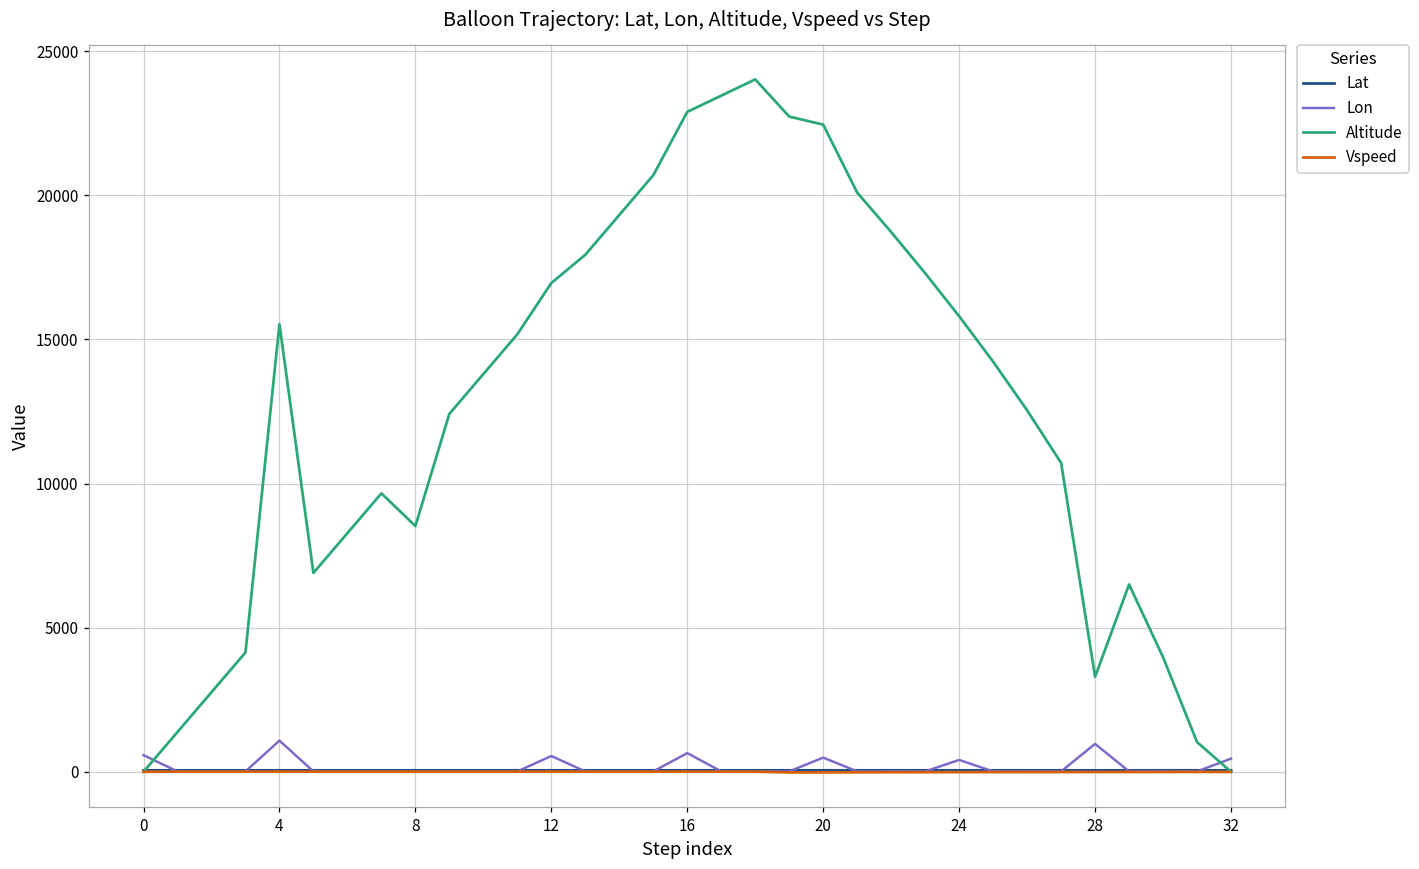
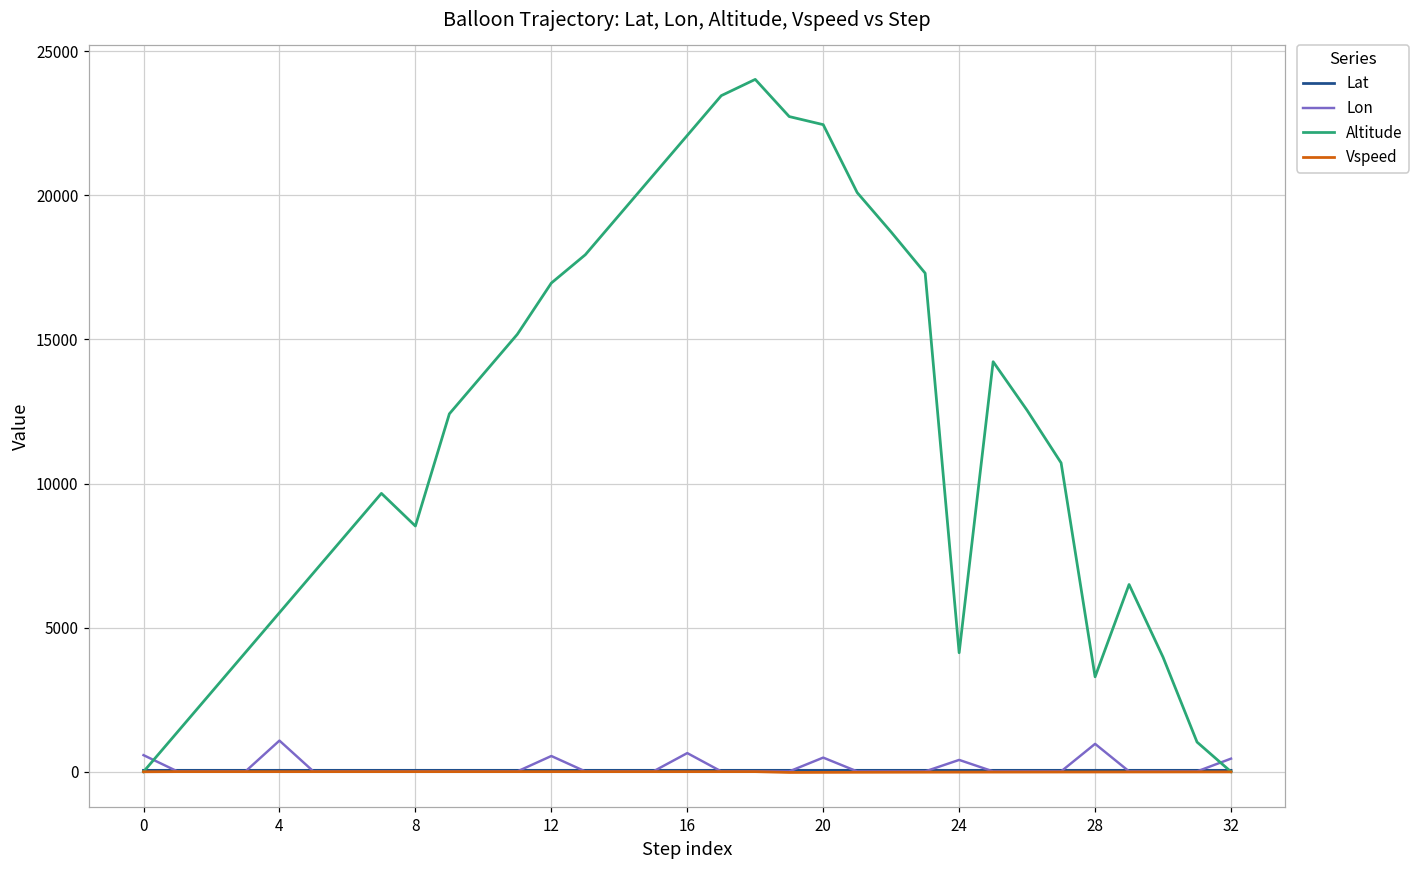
Altitude, 4: 15500 -> 5500
Altitude, 16: 22900 -> 22100
Altitude, 24: 15800 -> 4100
